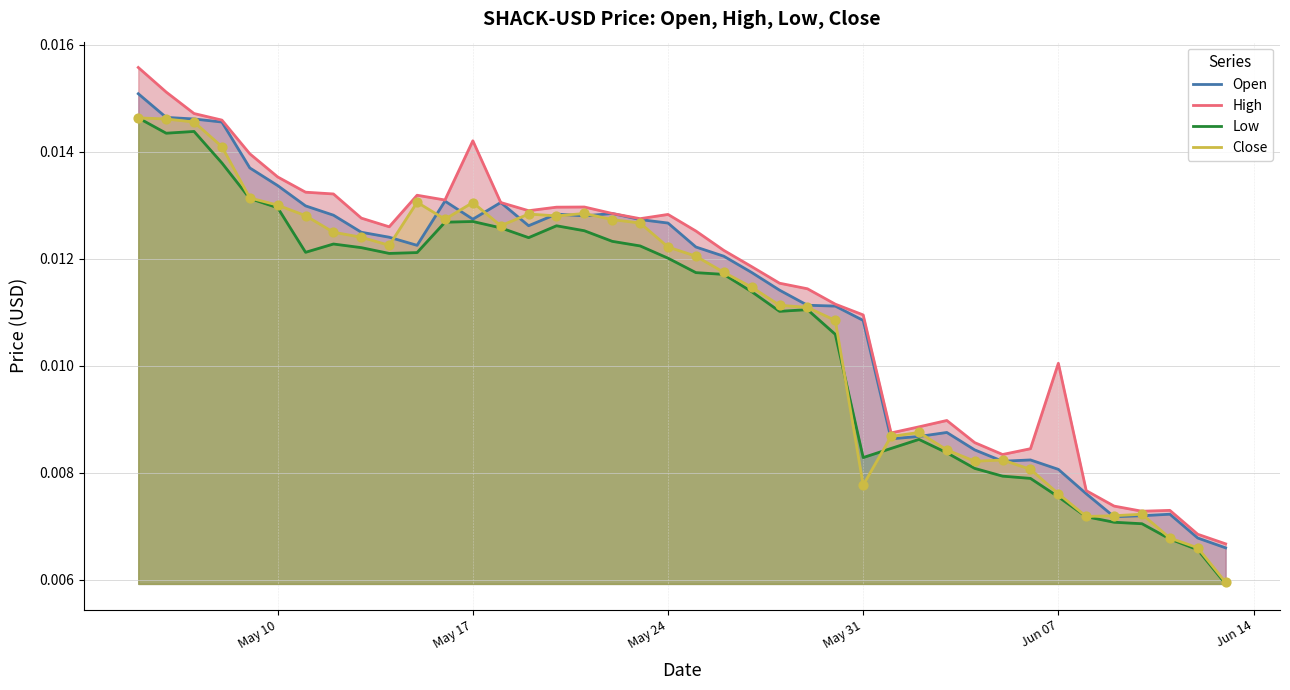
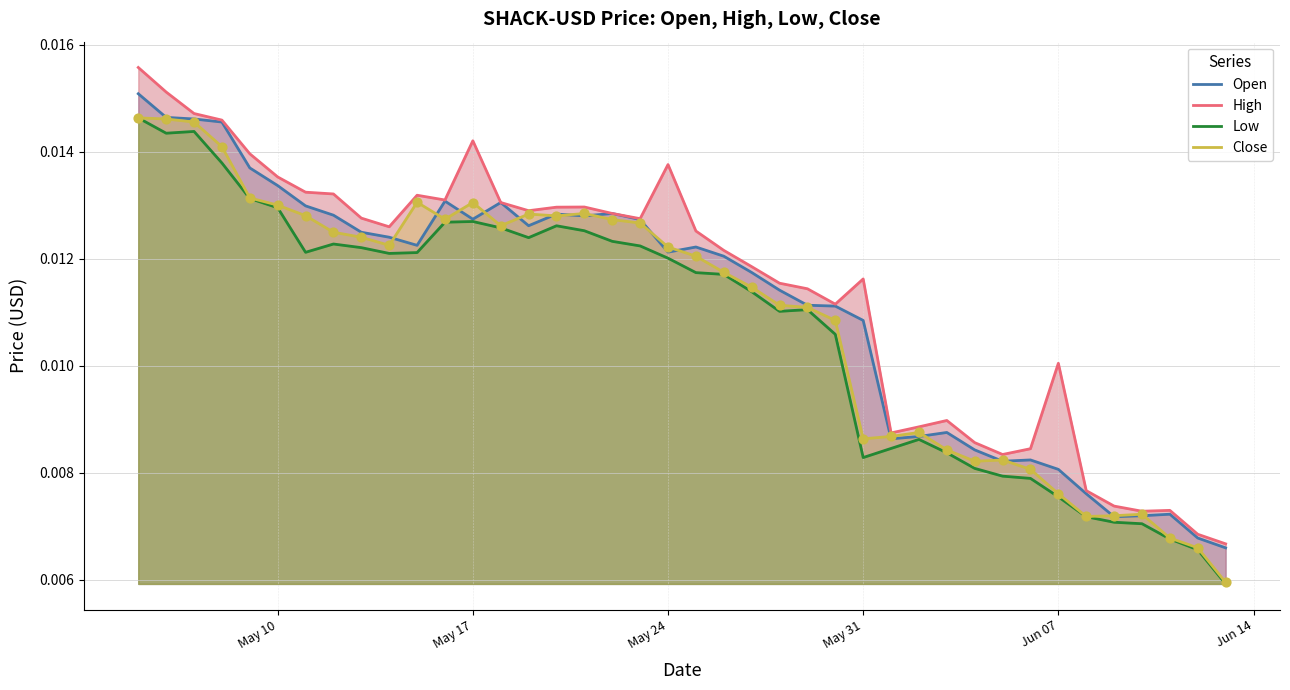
Open, May 24: 0.0127 -> 0.0121
High, May 24: 0.0128 -> 0.0138
High, May 31: 0.0110 -> 0.0116
Close, May 31: 0.0078 -> 0.0086
